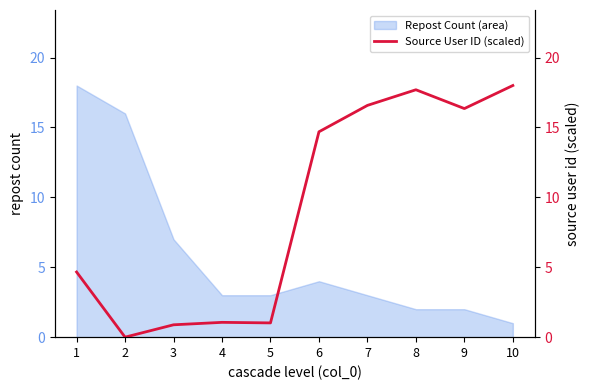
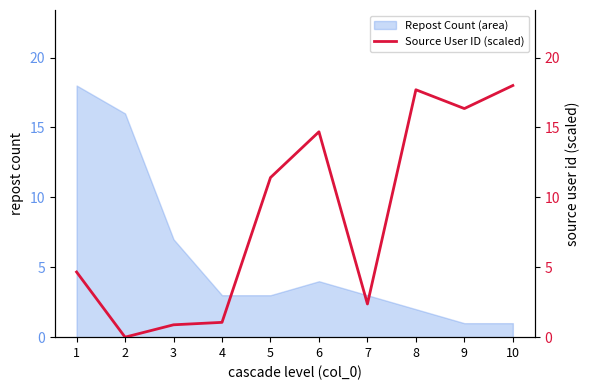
Repost Count (area), 9: 2 -> 1
Source User ID (scaled), 5: 1.0 -> 11.4
Source User ID (scaled), 7: 16.6 -> 2.4
